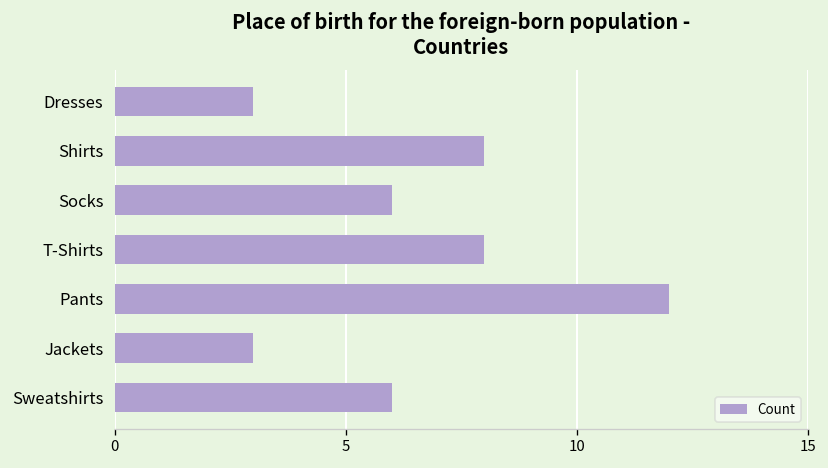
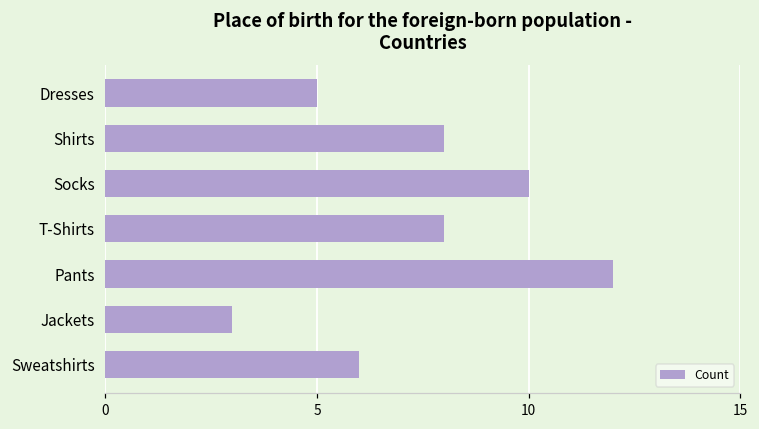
Dresses: 3 -> 5
Socks: 6 -> 10
